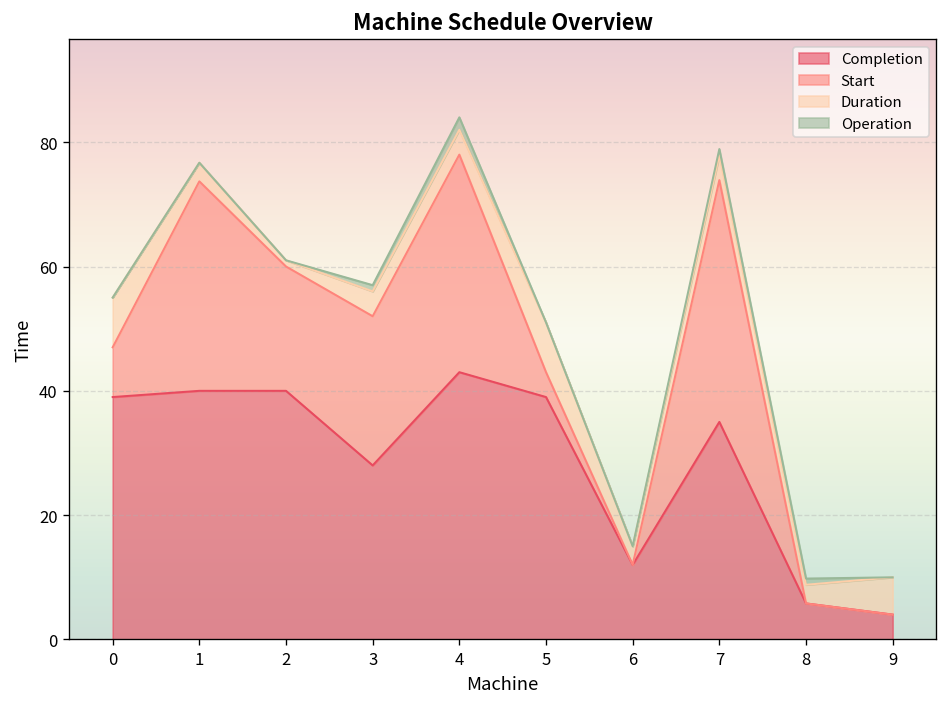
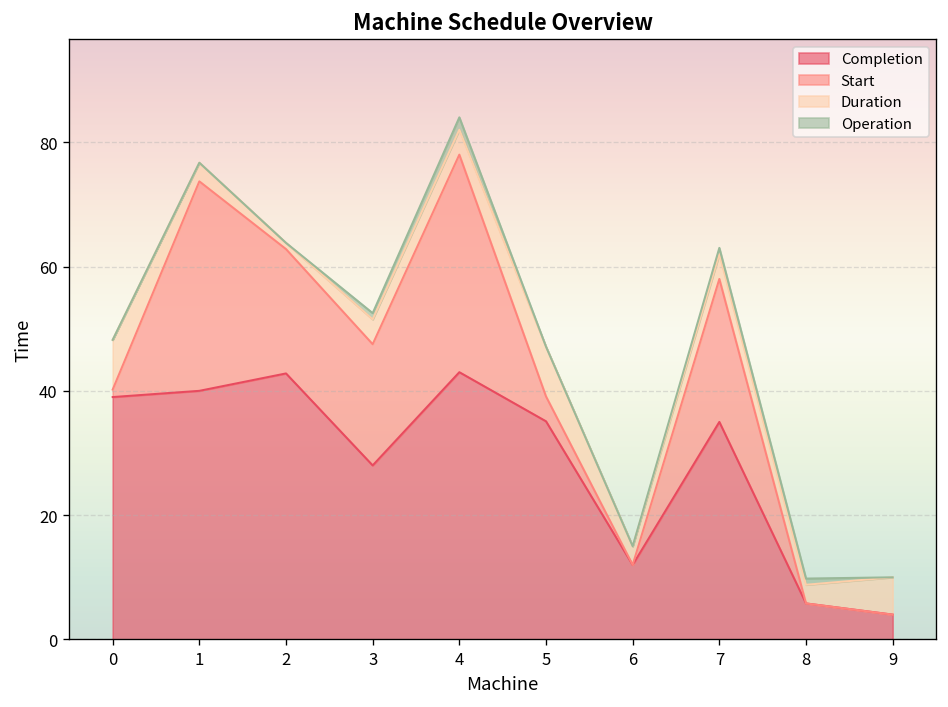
Start, 0: 8 -> 1
Completion, 2: 40 -> 43
Start, 3: 24 -> 20
Completion, 5: 39 -> 35
Start, 7: 39 -> 23
